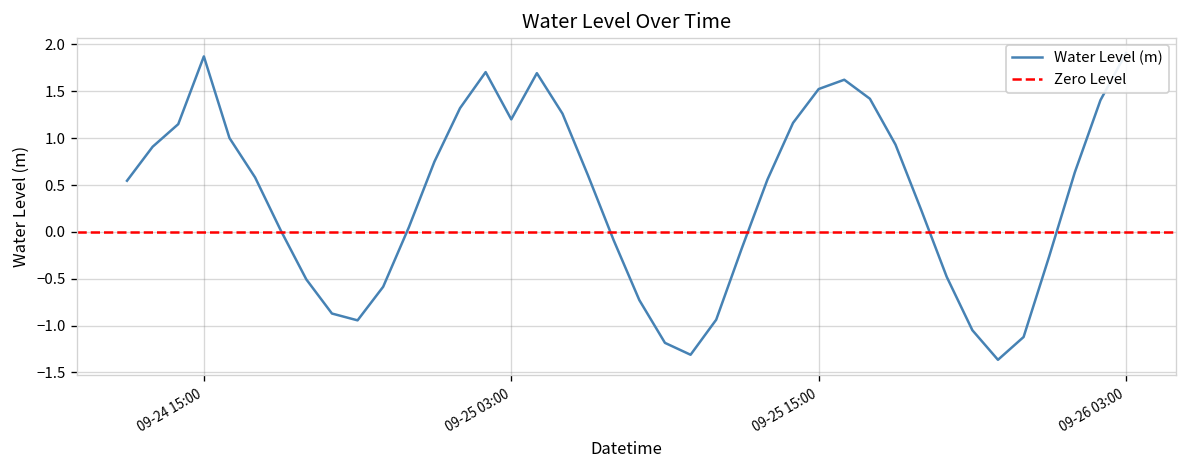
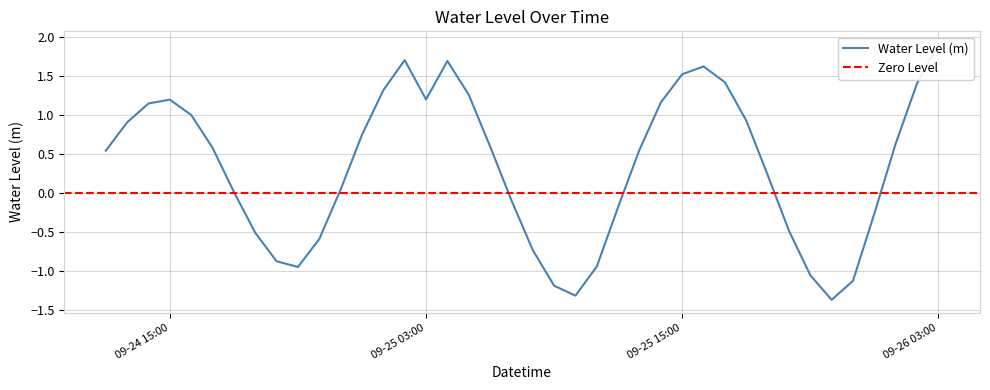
09-24 15:00: 1.9 -> 1.2
